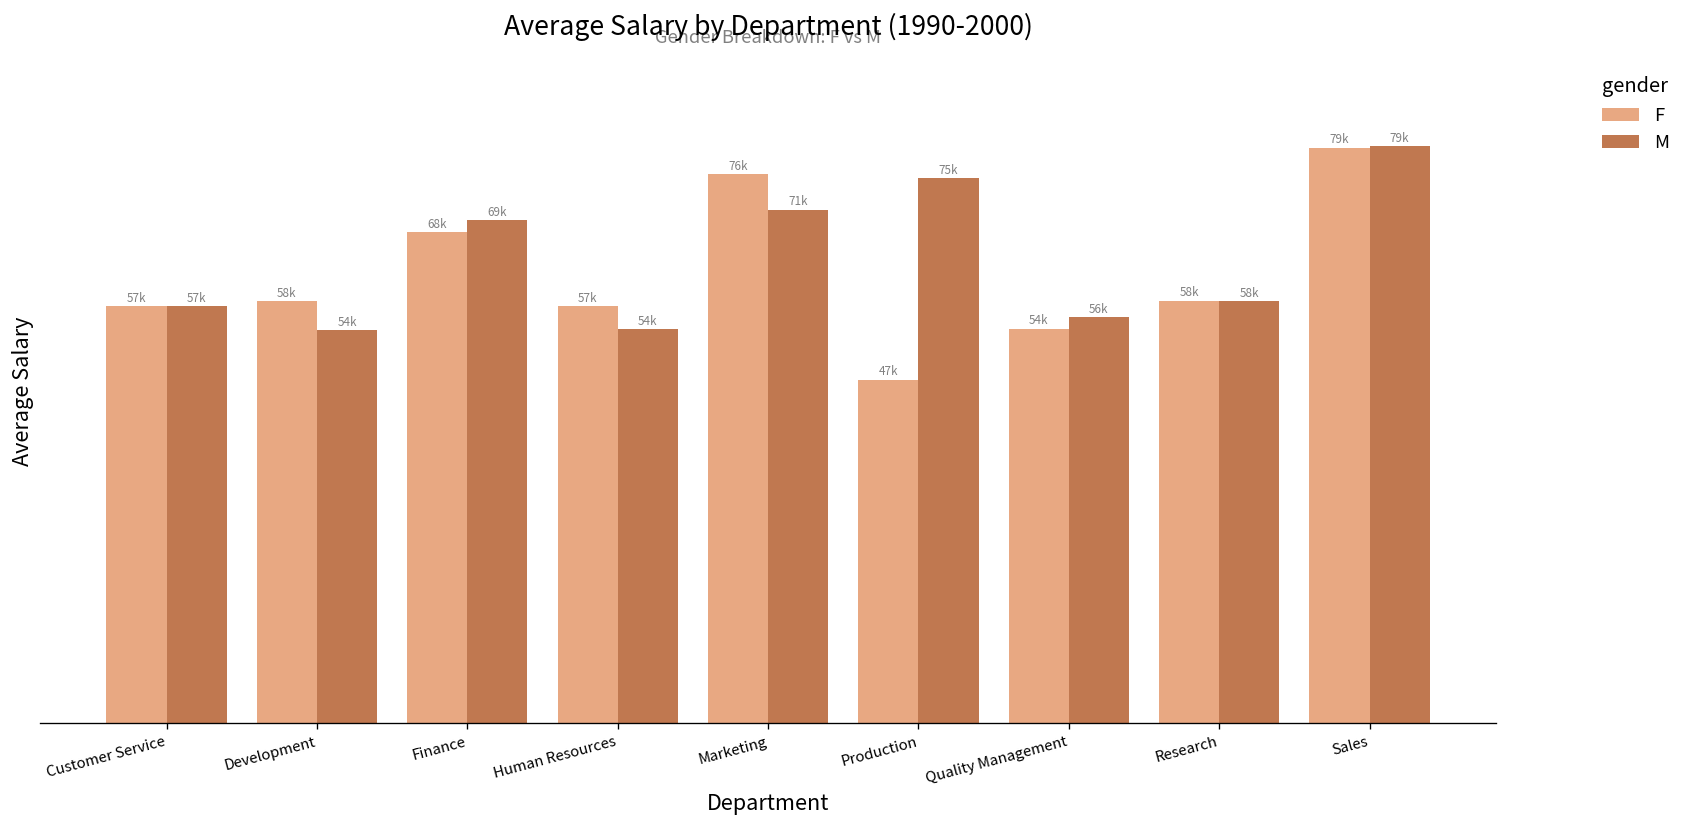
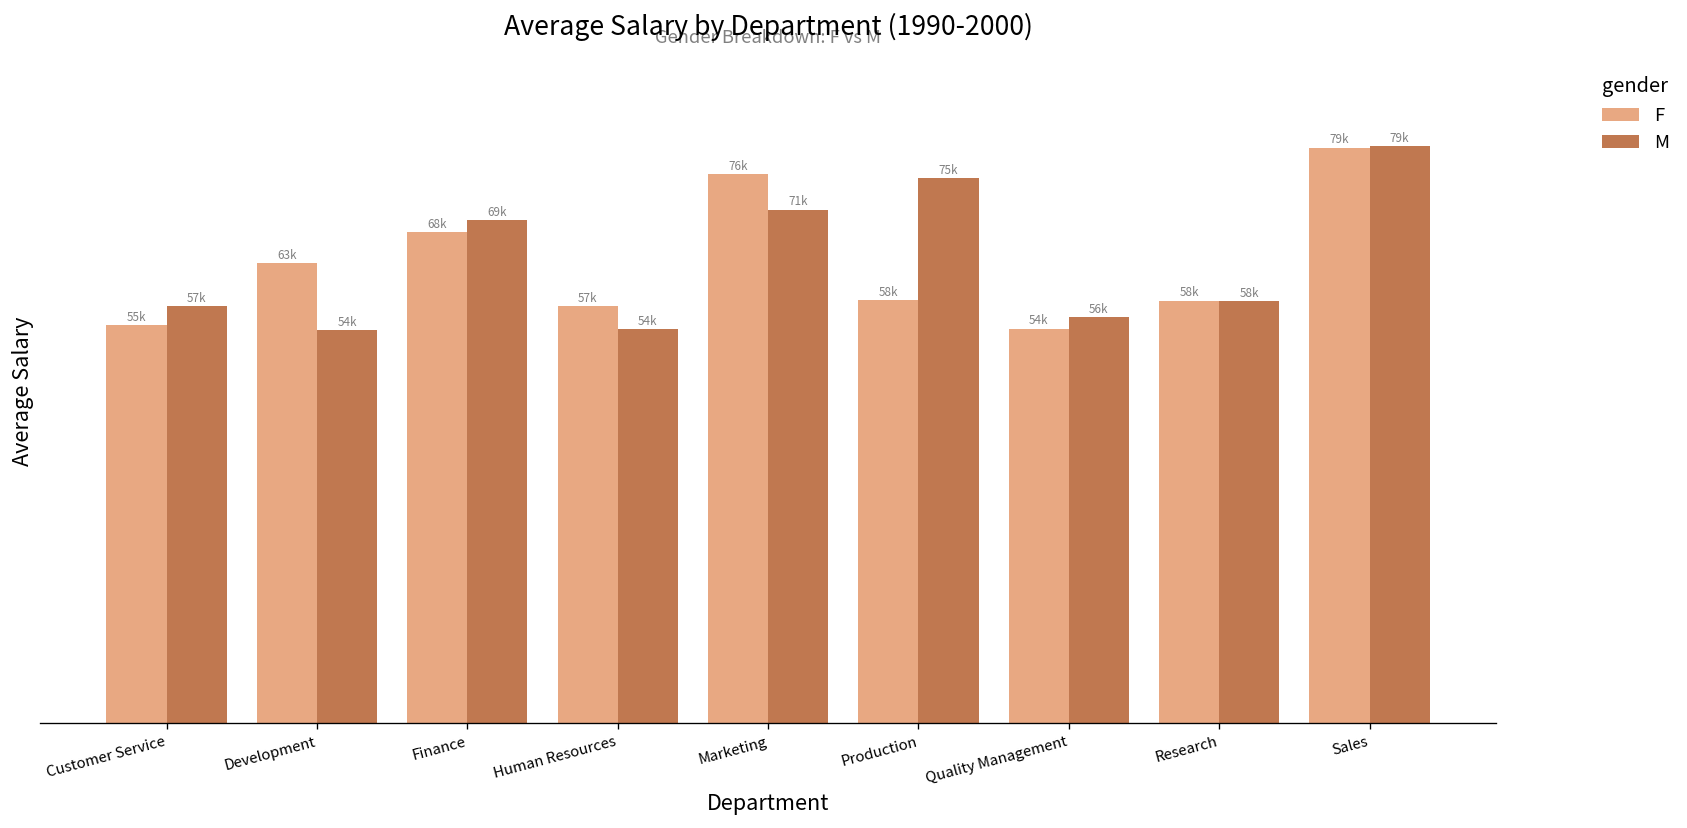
F, Customer Service: 57k -> 55k
F, Development: 58k -> 63k
F, Production: 47k -> 58k
